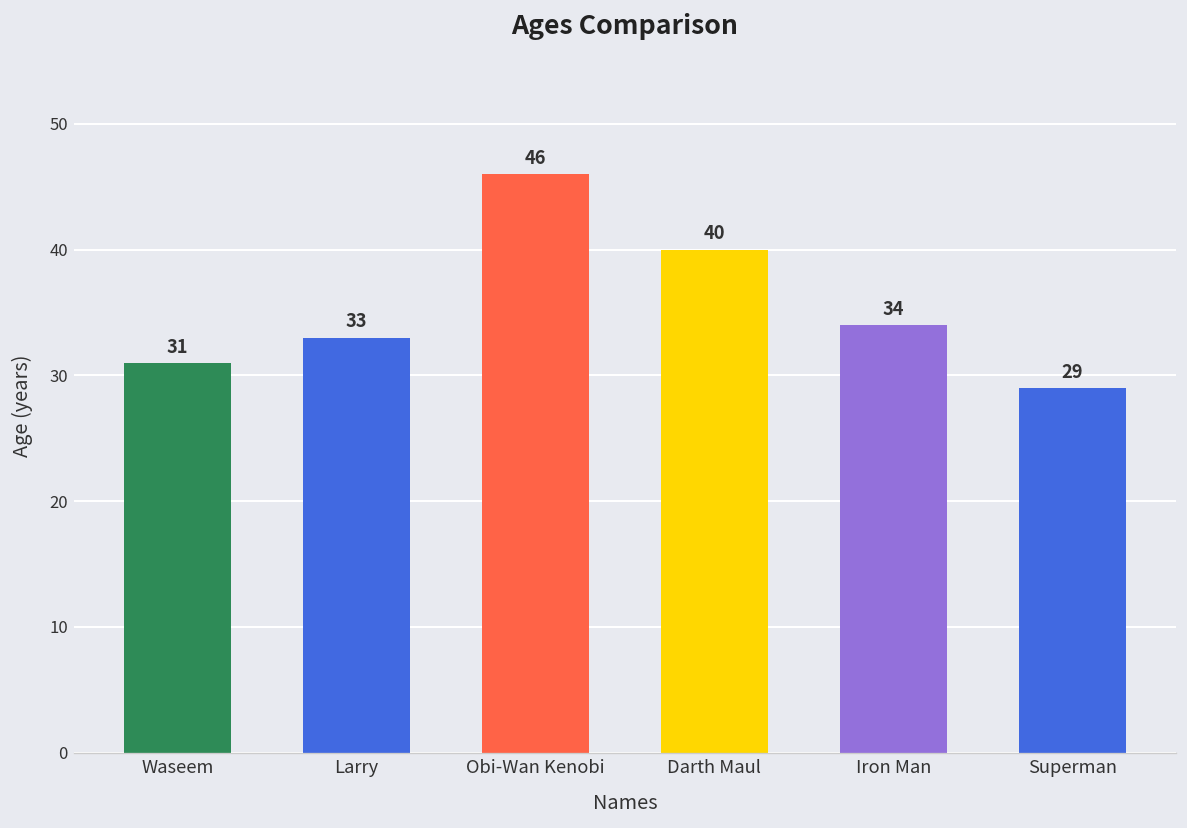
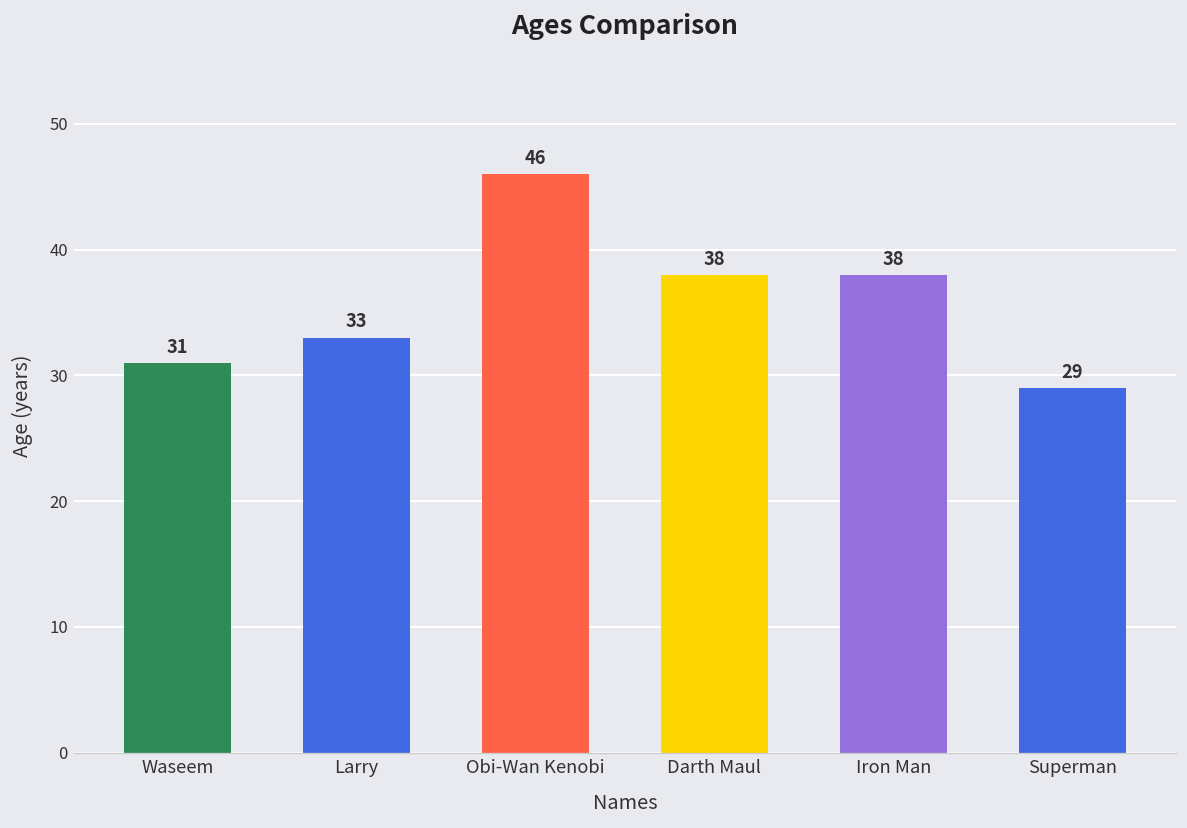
Darth Maul: 40 -> 38
Iron Man: 34 -> 38
